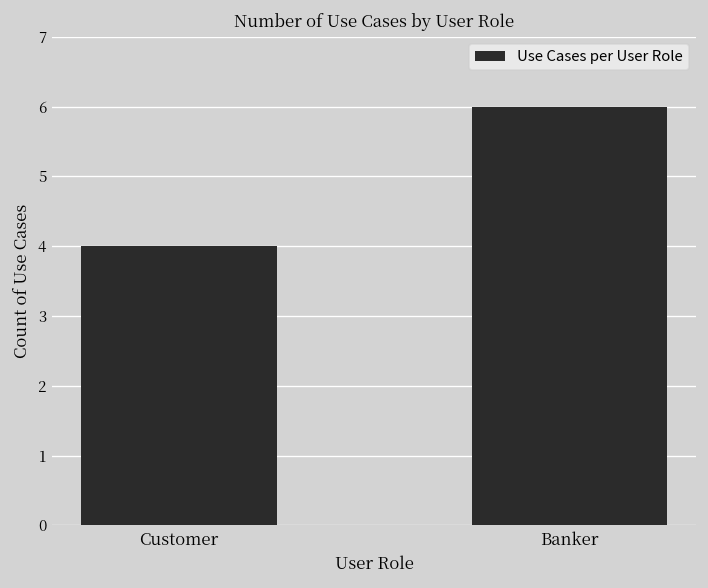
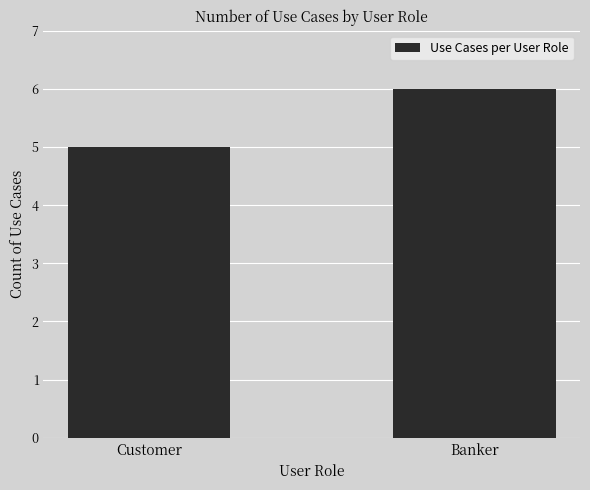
Customer: 4 -> 5
